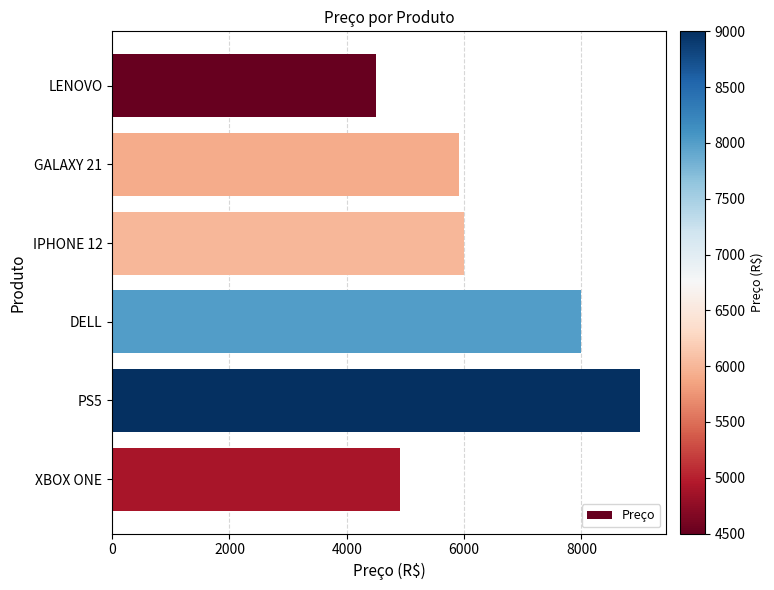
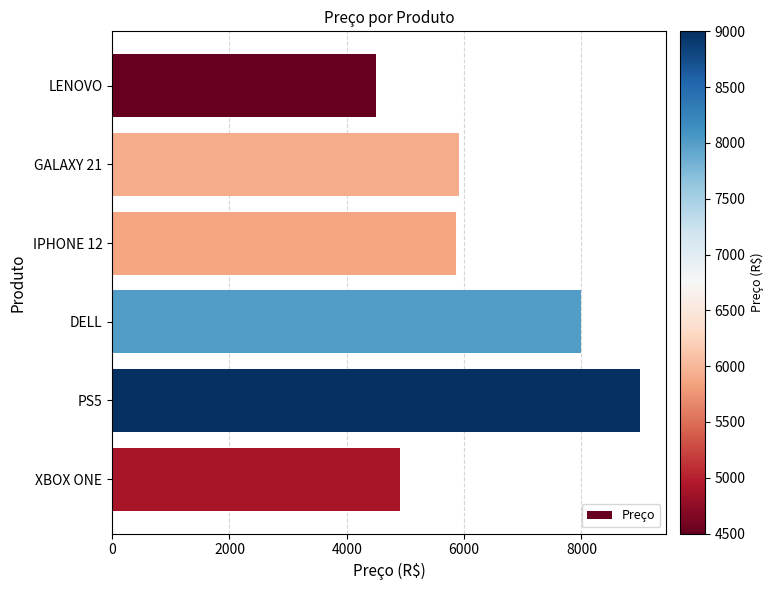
IPHONE 12: 6000 -> 5900
